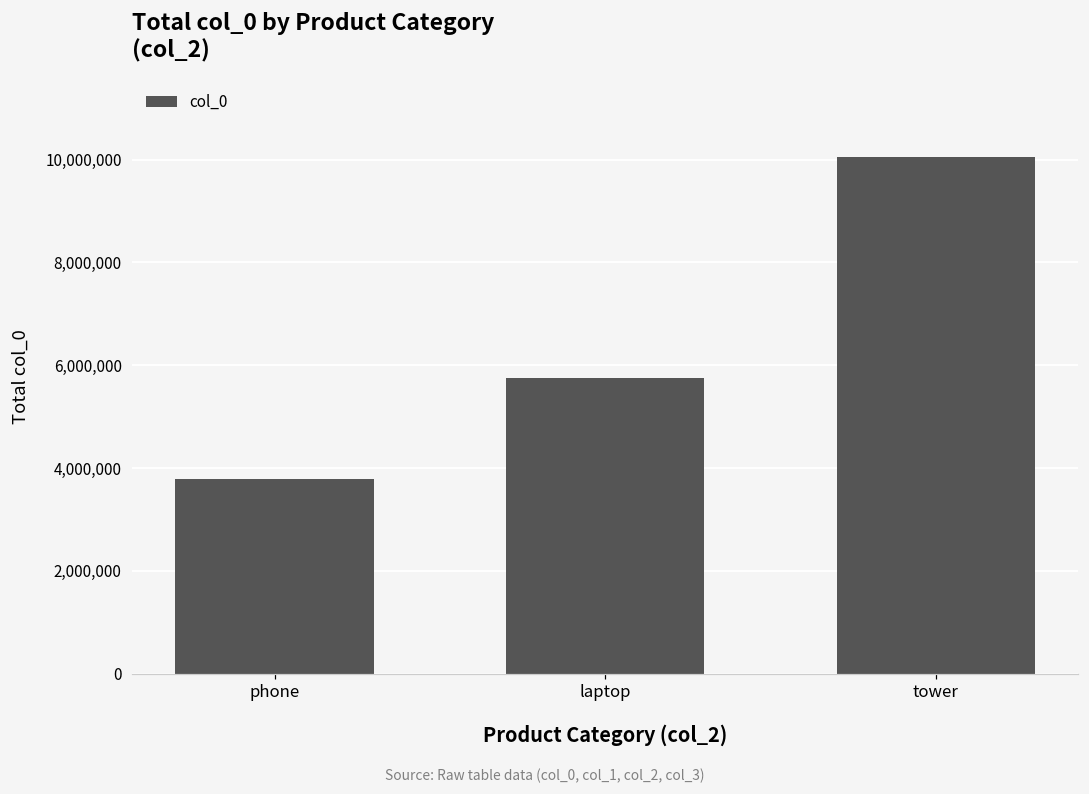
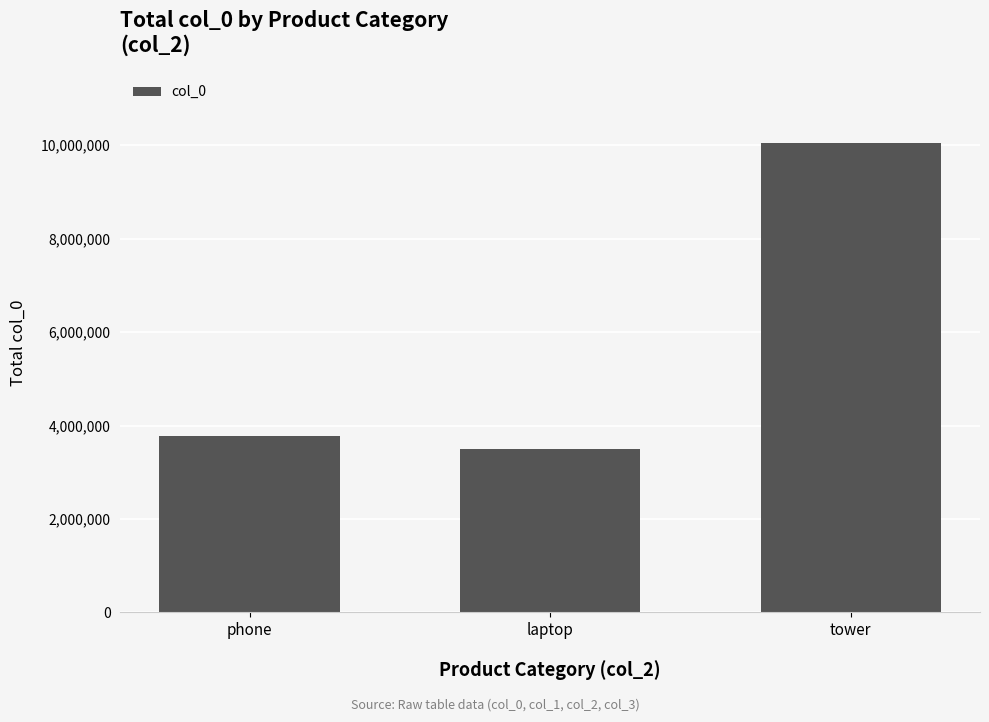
laptop: 5,700,000 -> 3,500,000
